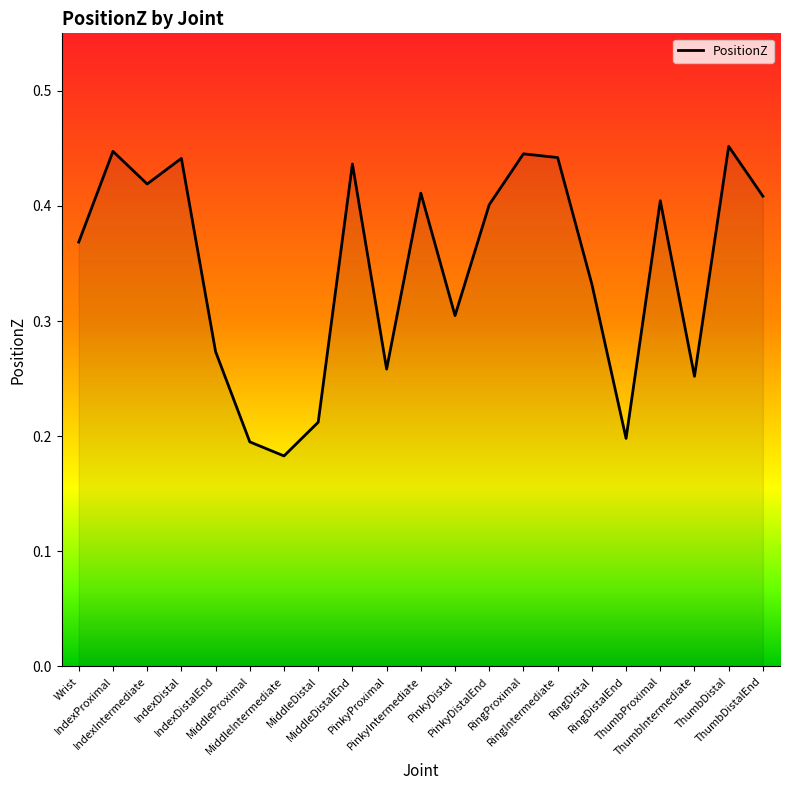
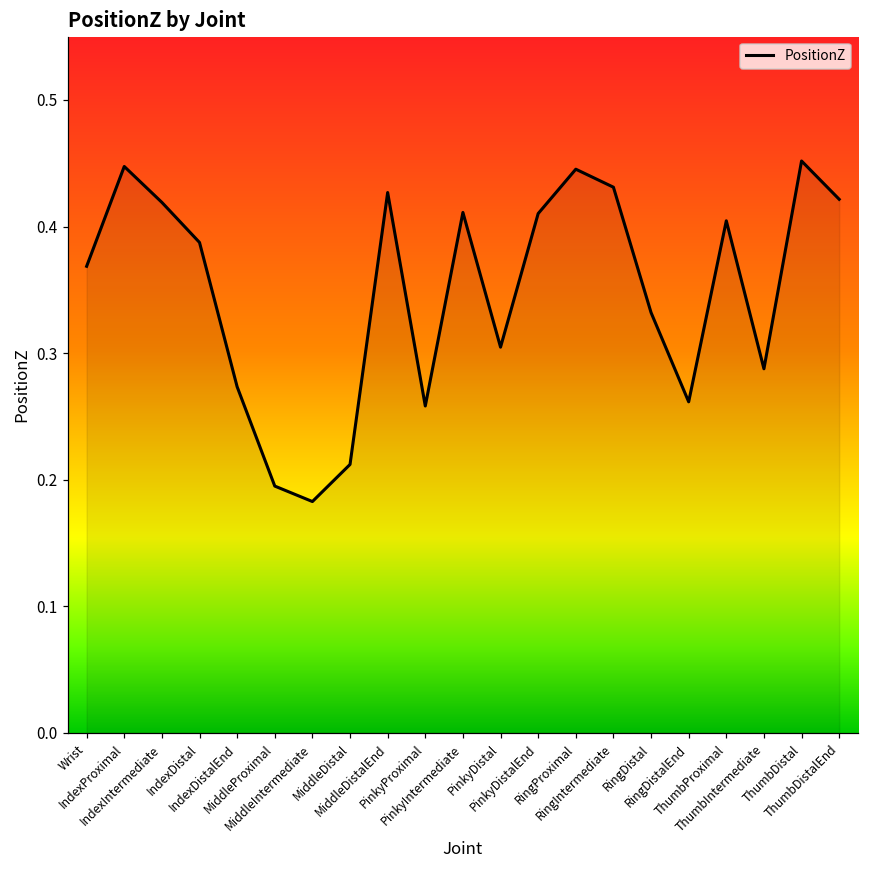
IndexDistal: 0.441 -> 0.387
MiddleDistalEnd: 0.436 -> 0.427
PinkyDistalEnd: 0.401 -> 0.410
RingIntermediate: 0.442 -> 0.431
RingDistalEnd: 0.198 -> 0.262
ThumbIntermediate: 0.252 -> 0.288
ThumbDistalEnd: 0.408 -> 0.422
